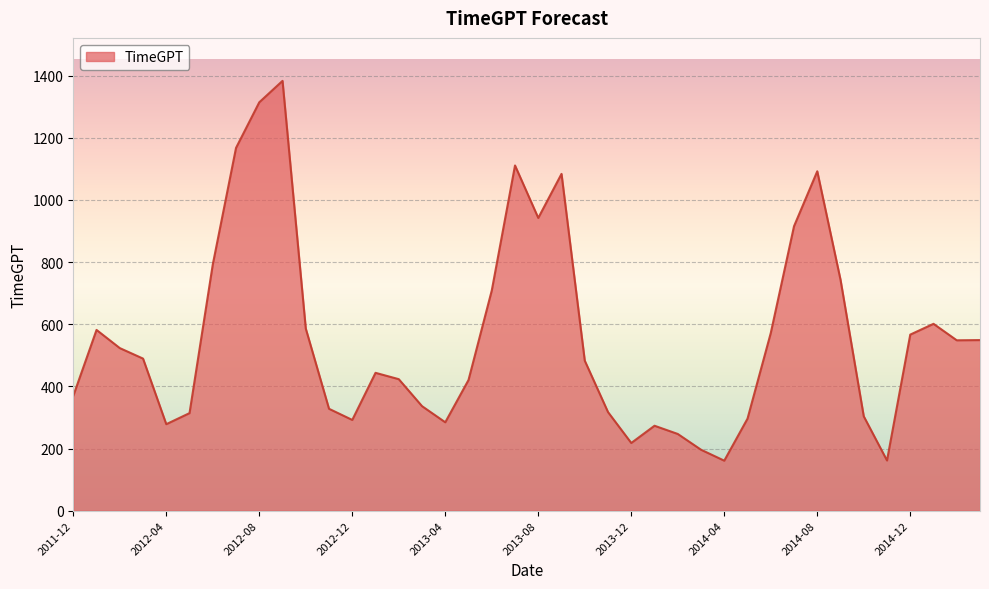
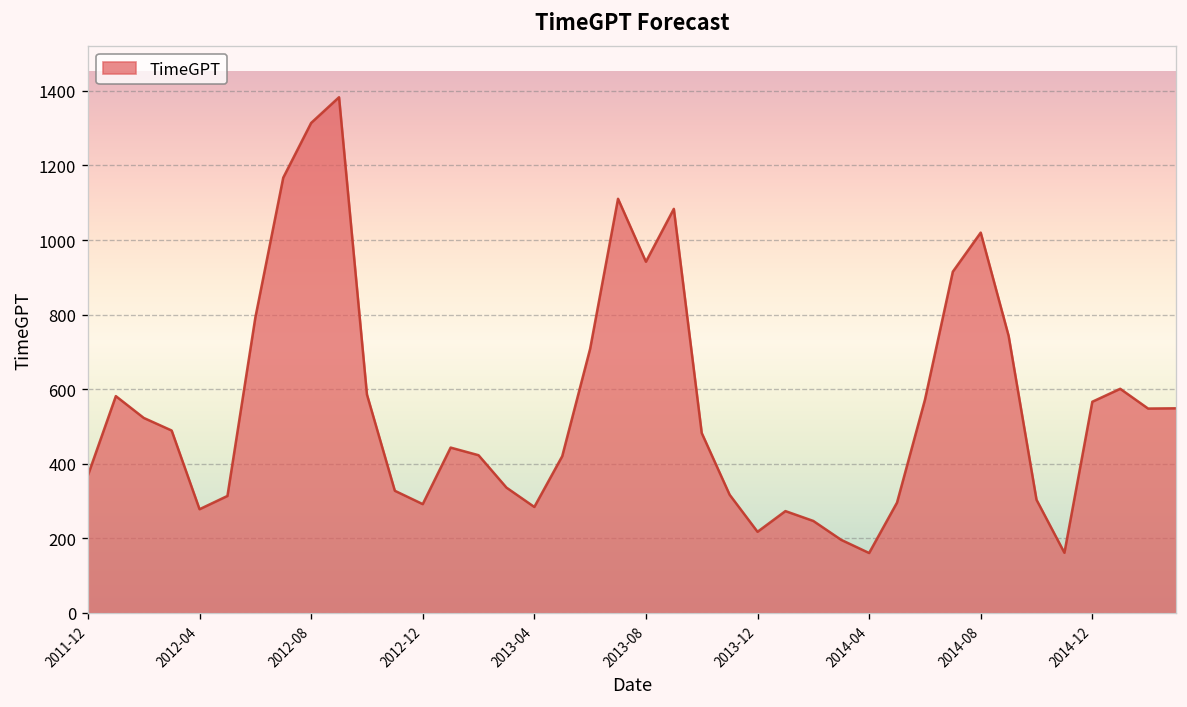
2014-08: 1090 -> 1020
